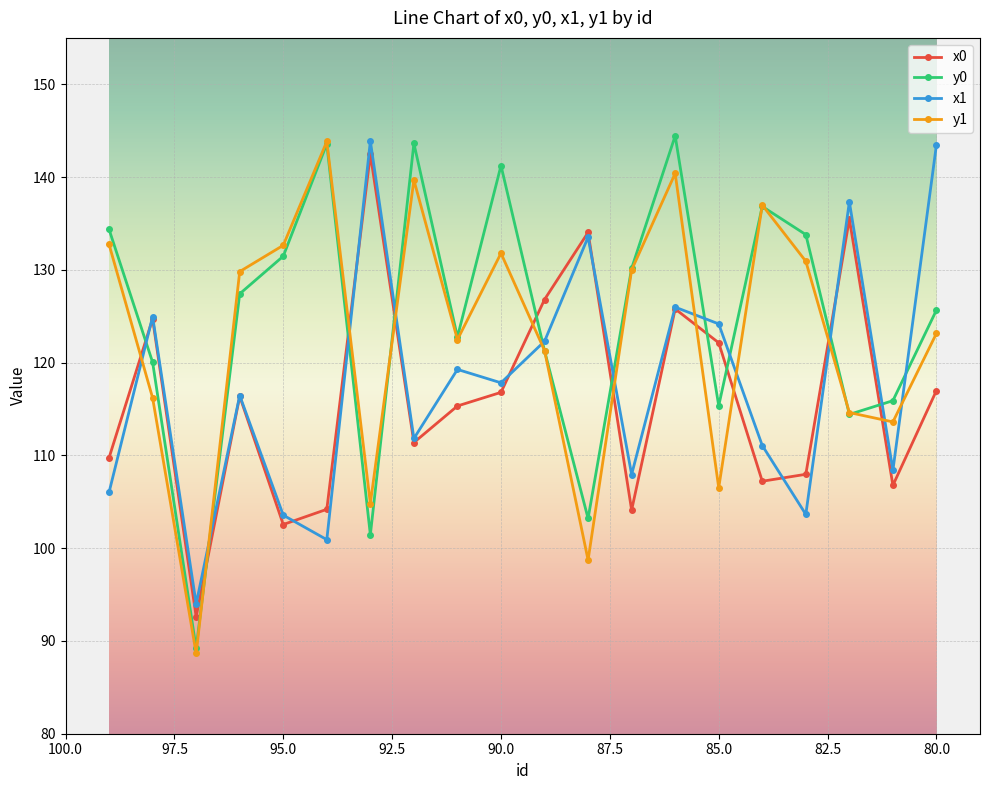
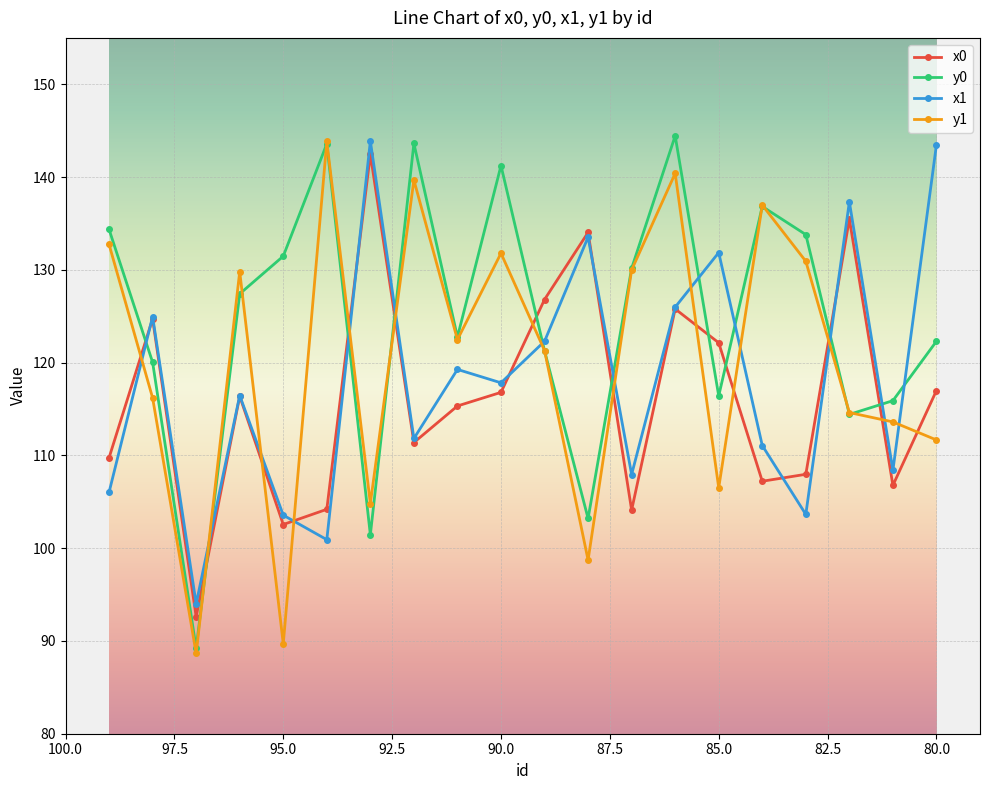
y1, 95.0: 133 -> 90
y0, 85.0: 115 -> 116
x1, 85.0: 124 -> 132
y0, 80.0: 126 -> 122
y1, 80.0: 123 -> 112
